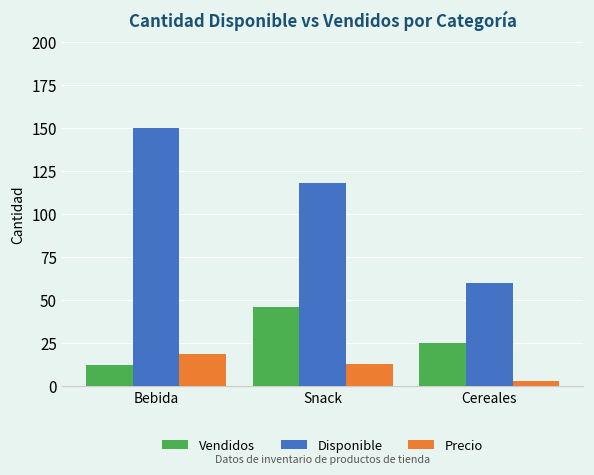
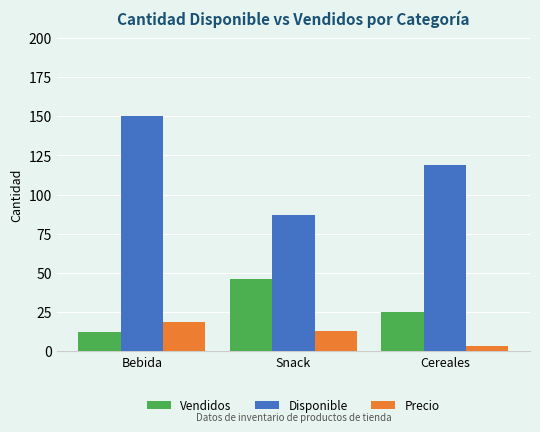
Disponible, Snack: 118 -> 87
Disponible, Cereales: 60 -> 119
